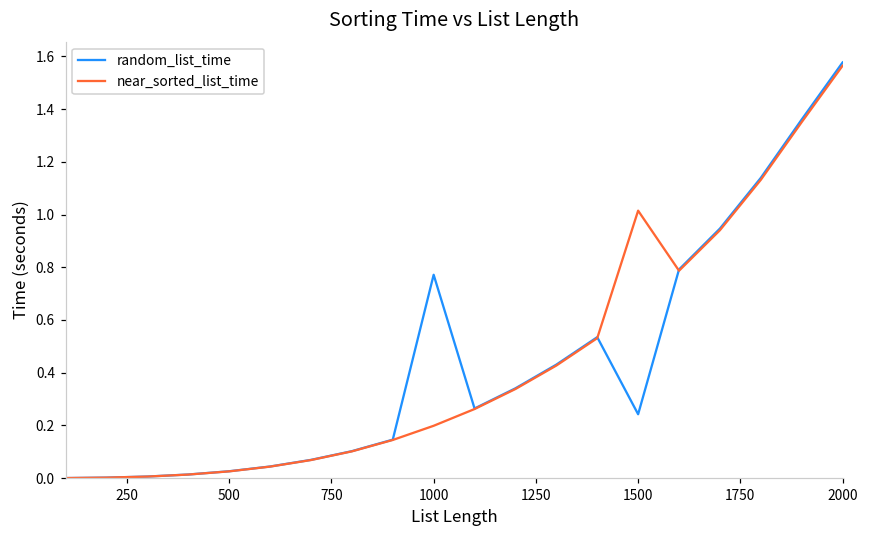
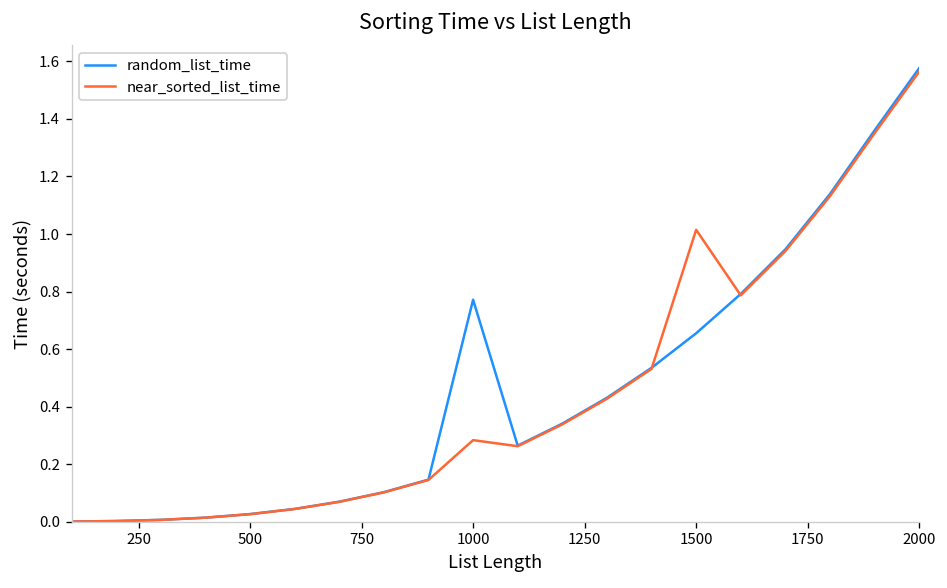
near_sorted_list_time, 1000: 0.20 -> 0.28
random_list_time, 1500: 0.24 -> 0.65
